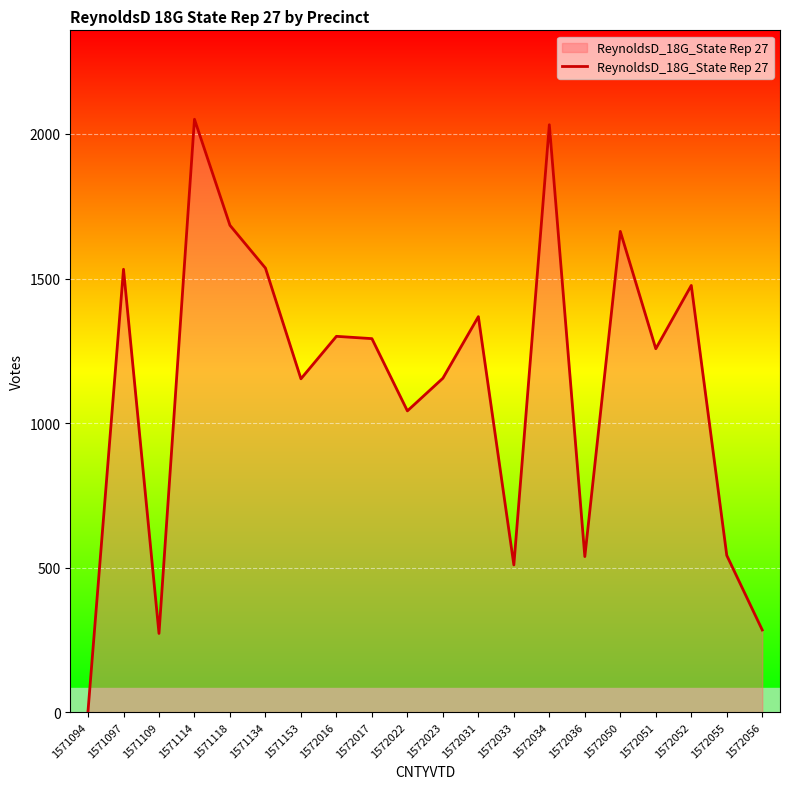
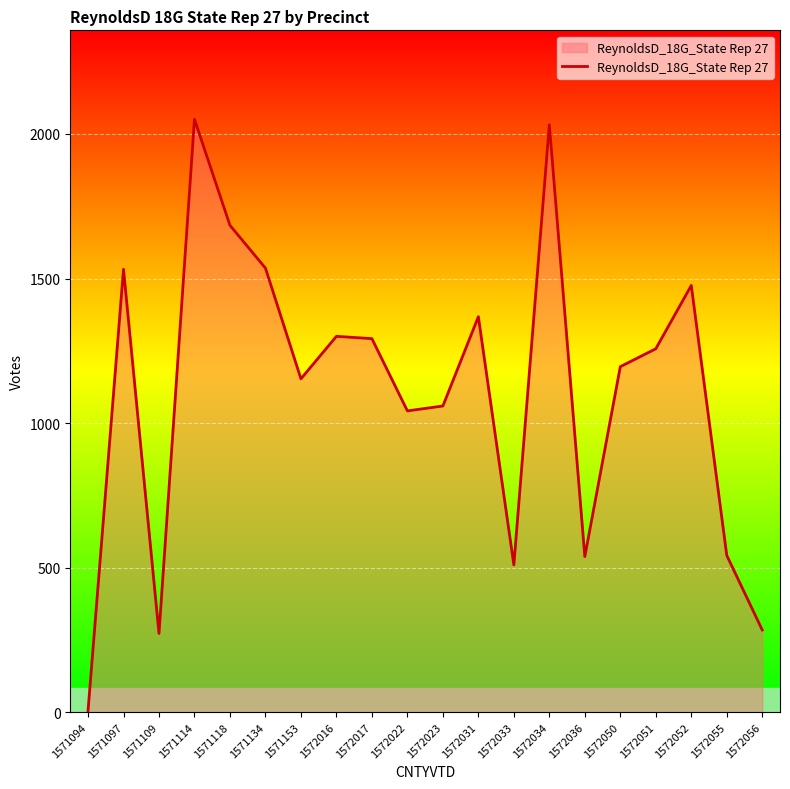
1572023: 1160 -> 1060
1572050: 1660 -> 1200
